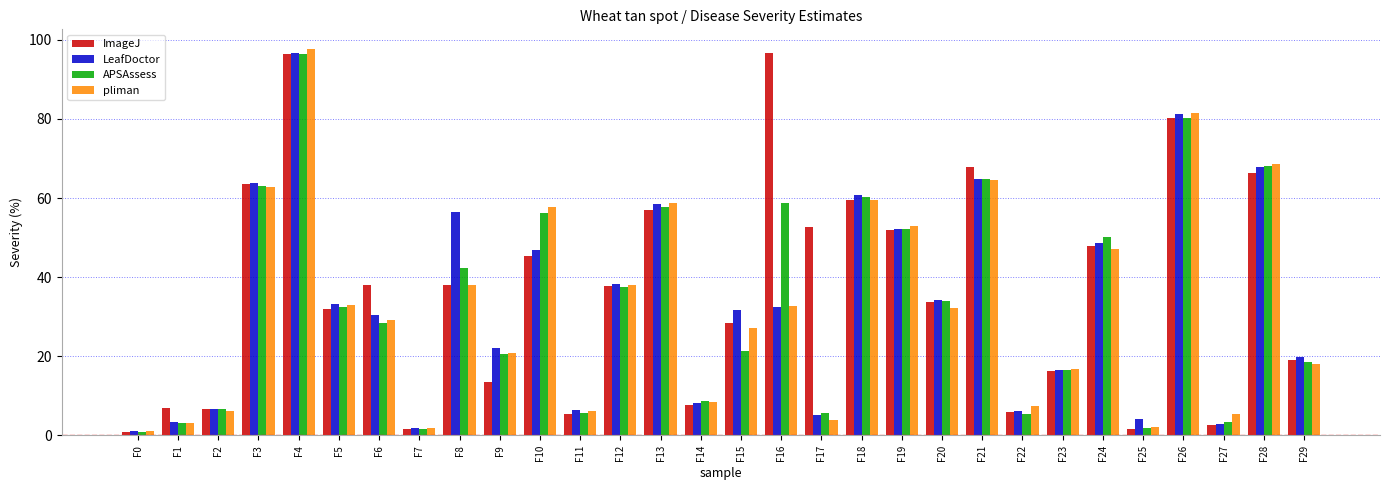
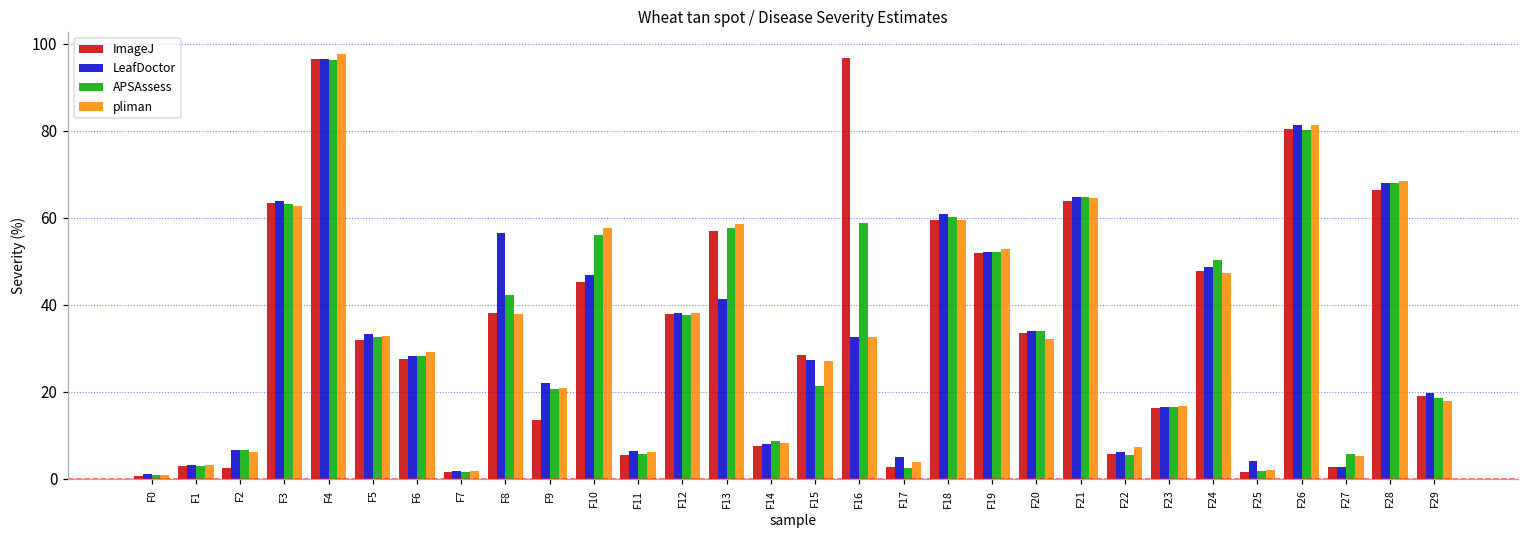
ImageJ, F1: 7 -> 3
ImageJ, F2: 7 -> 3
ImageJ, F6: 38 -> 28
LeafDoctor, F6: 30 -> 28
LeafDoctor, F13: 58 -> 41
LeafDoctor, F15: 32 -> 27
ImageJ, F17: 53 -> 3
APSAssess, F17: 6 -> 3
ImageJ, F21: 68 -> 64
APSAssess, F27: 3 -> 6
